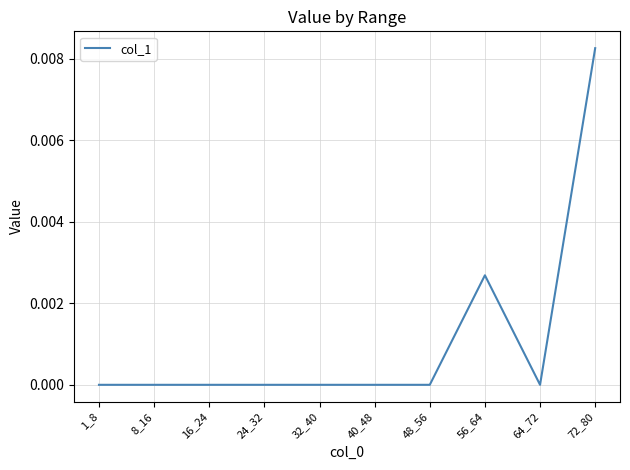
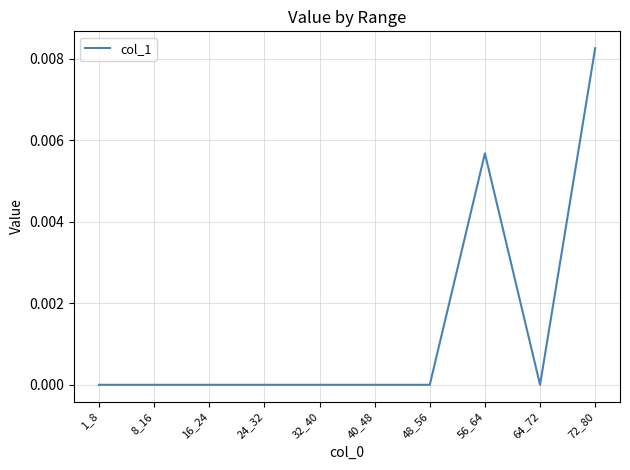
56_64: 0.0027 -> 0.0057
